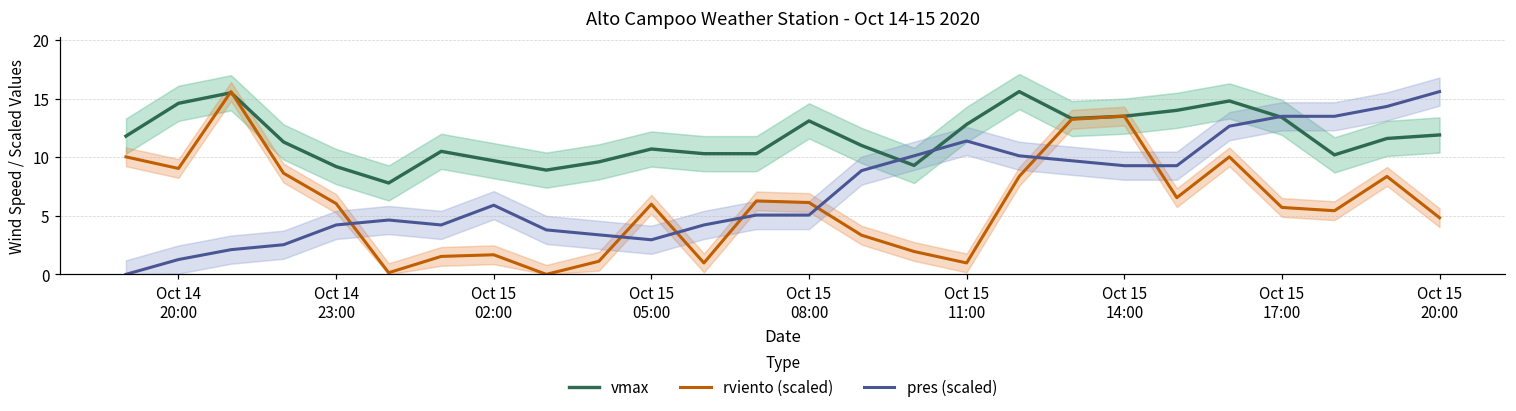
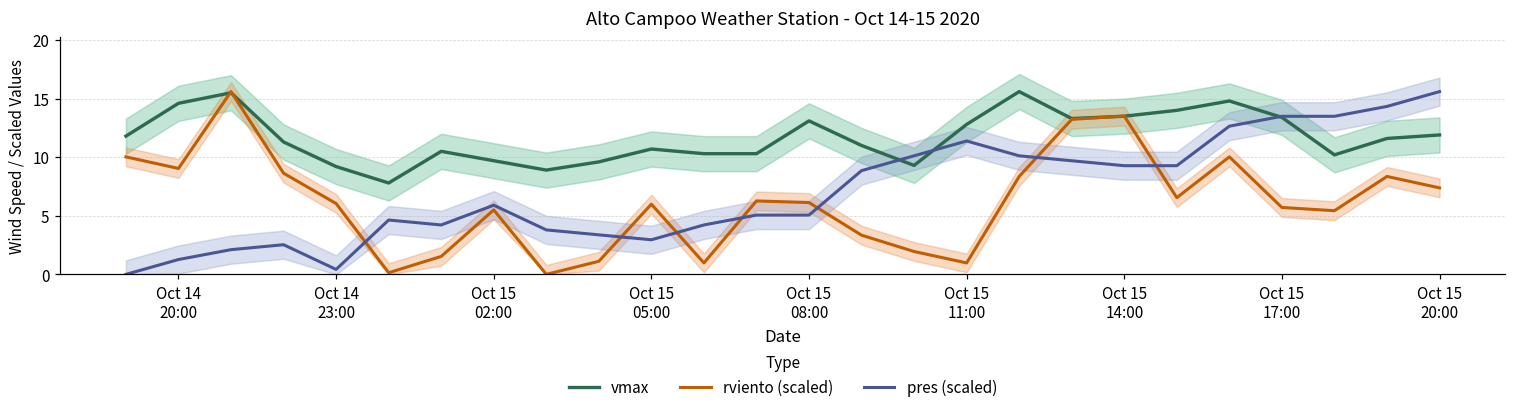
pres (scaled), Oct 14 23:00: 4.2 -> 0.4
rviento (scaled), Oct 15 02:00: 1.7 -> 5.5
rviento (scaled), Oct 15 20:00: 4.8 -> 7.4
